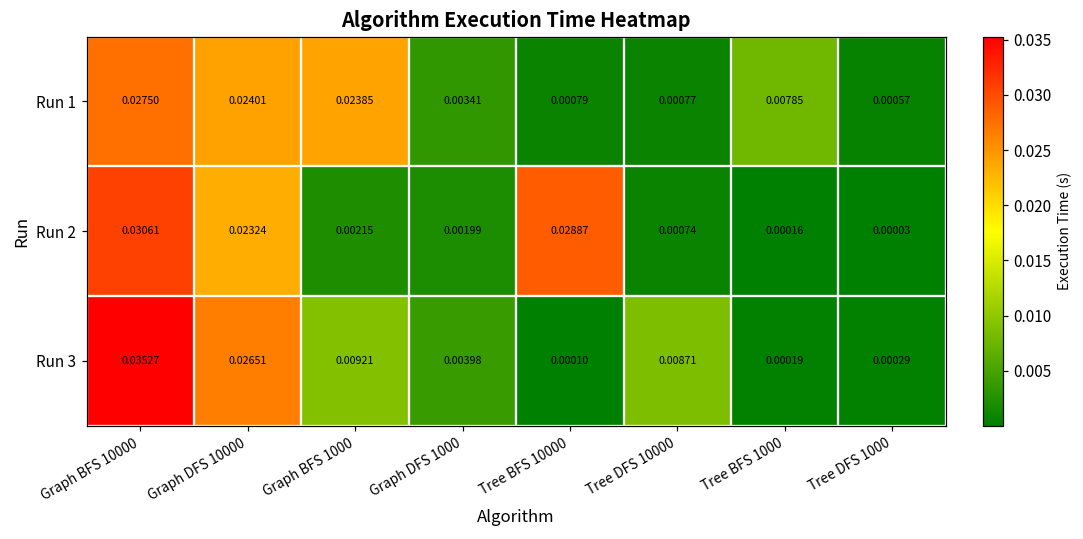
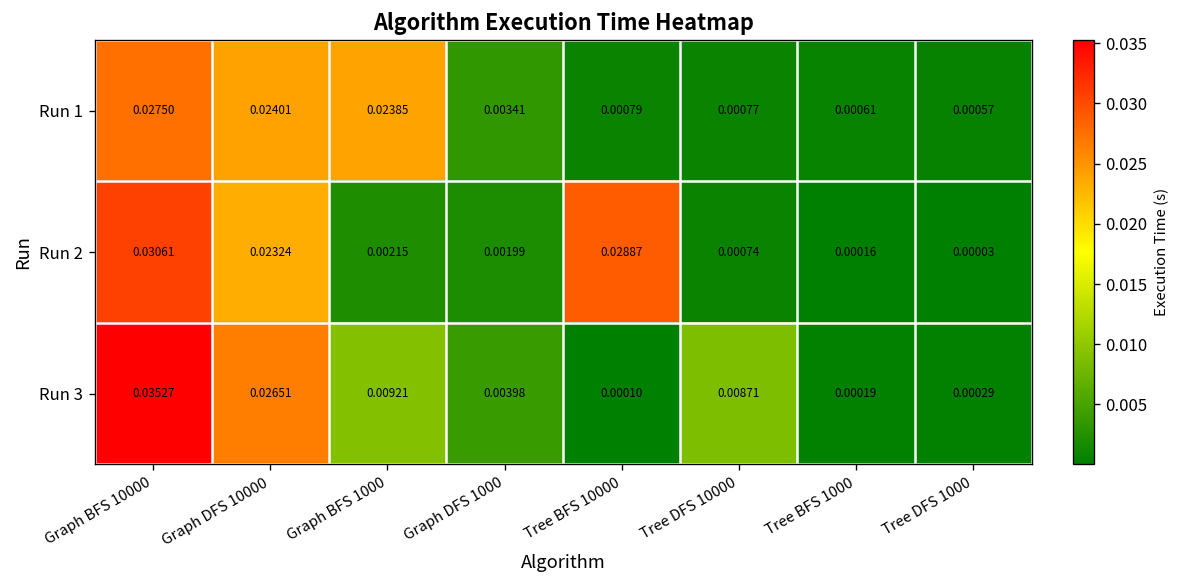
Run 1, Tree BFS 1000: 0.00785 -> 0.00061
